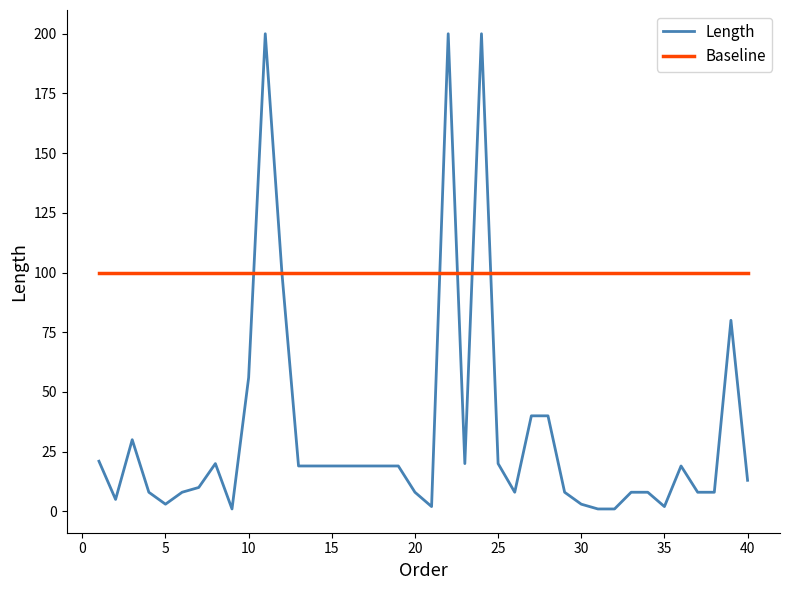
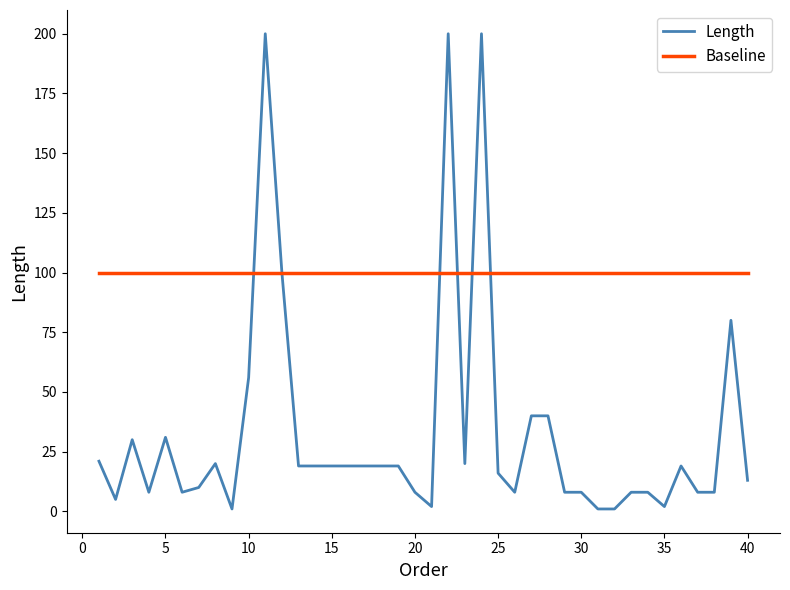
Length, 5: 3 -> 31
Length, 25: 20 -> 16
Length, 30: 3 -> 8
